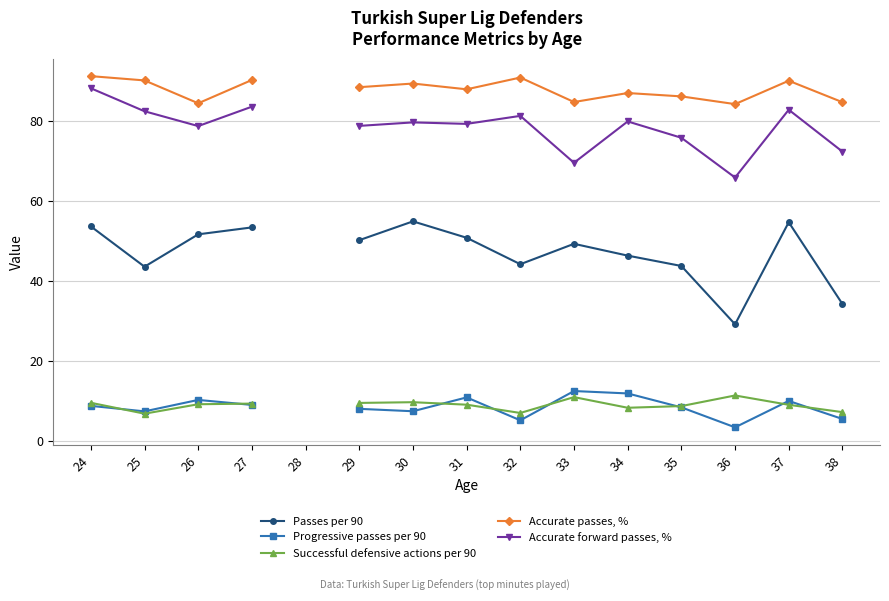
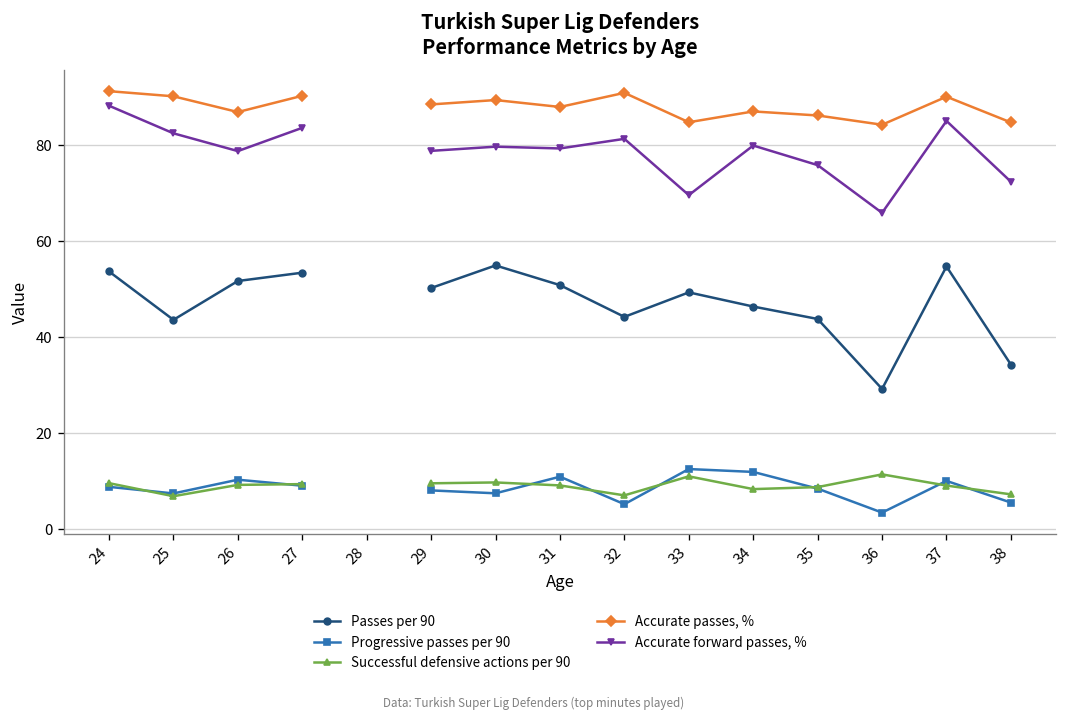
Accurate passes, %, 26: 84 -> 87
Accurate forward passes, %, 37: 83 -> 85
